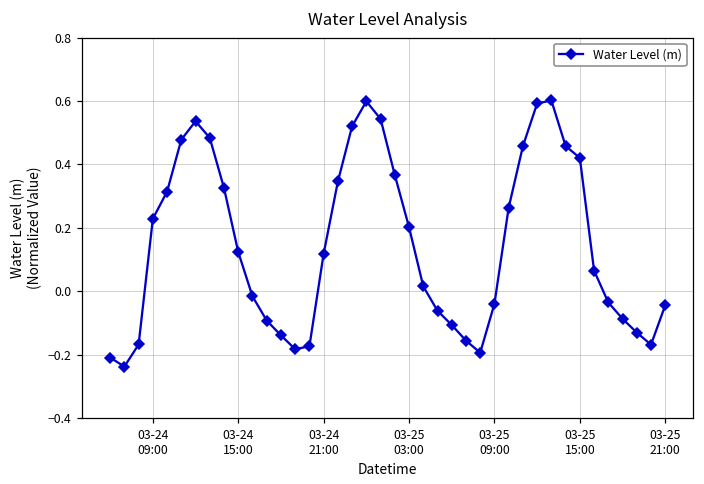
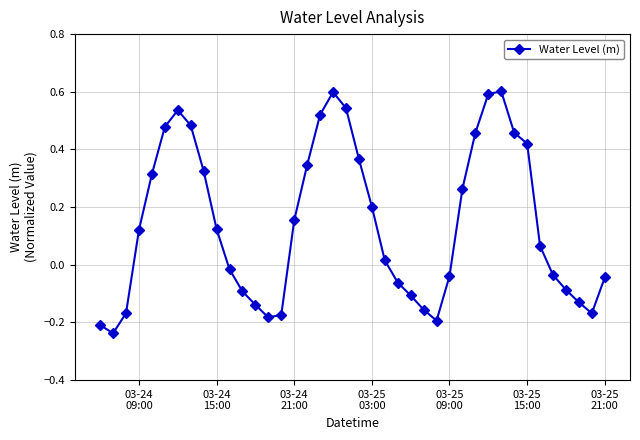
03-24 09:00: 0.23 -> 0.12
03-24 21:00: 0.12 -> 0.15
